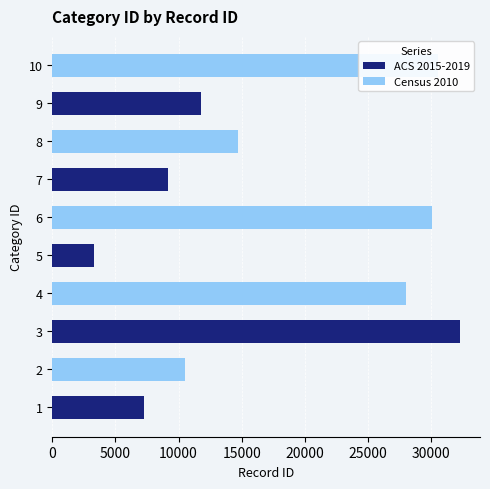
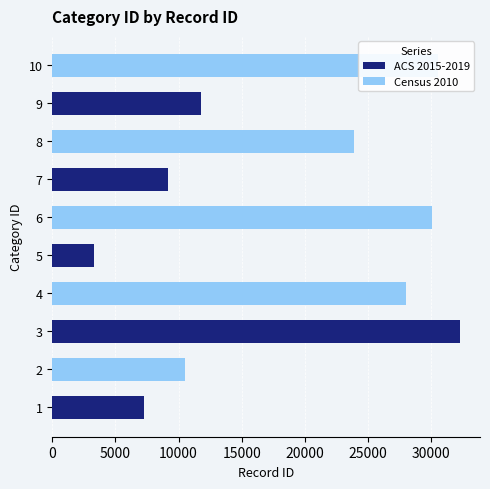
Census 2010, 8: 14700 -> 23900
